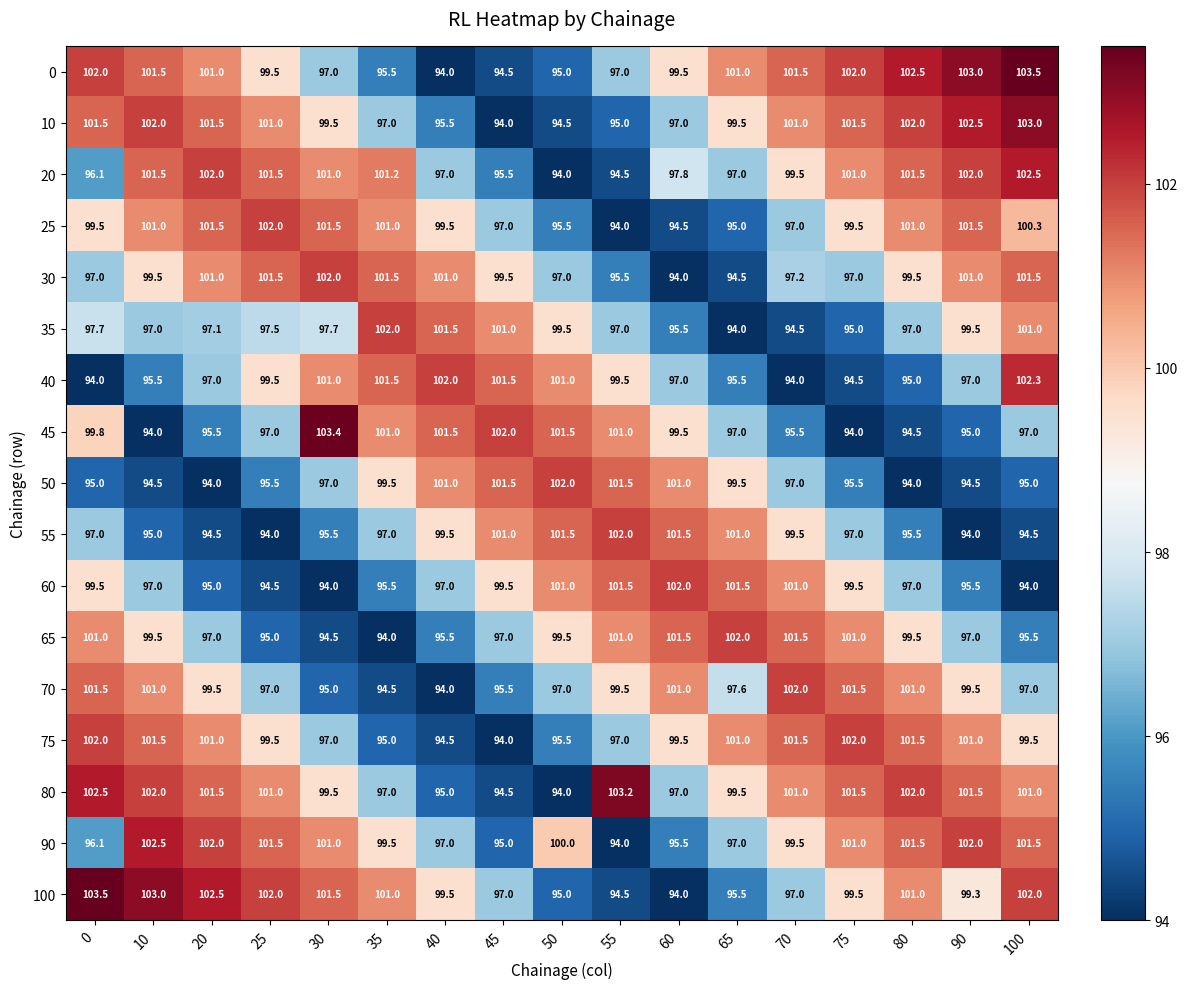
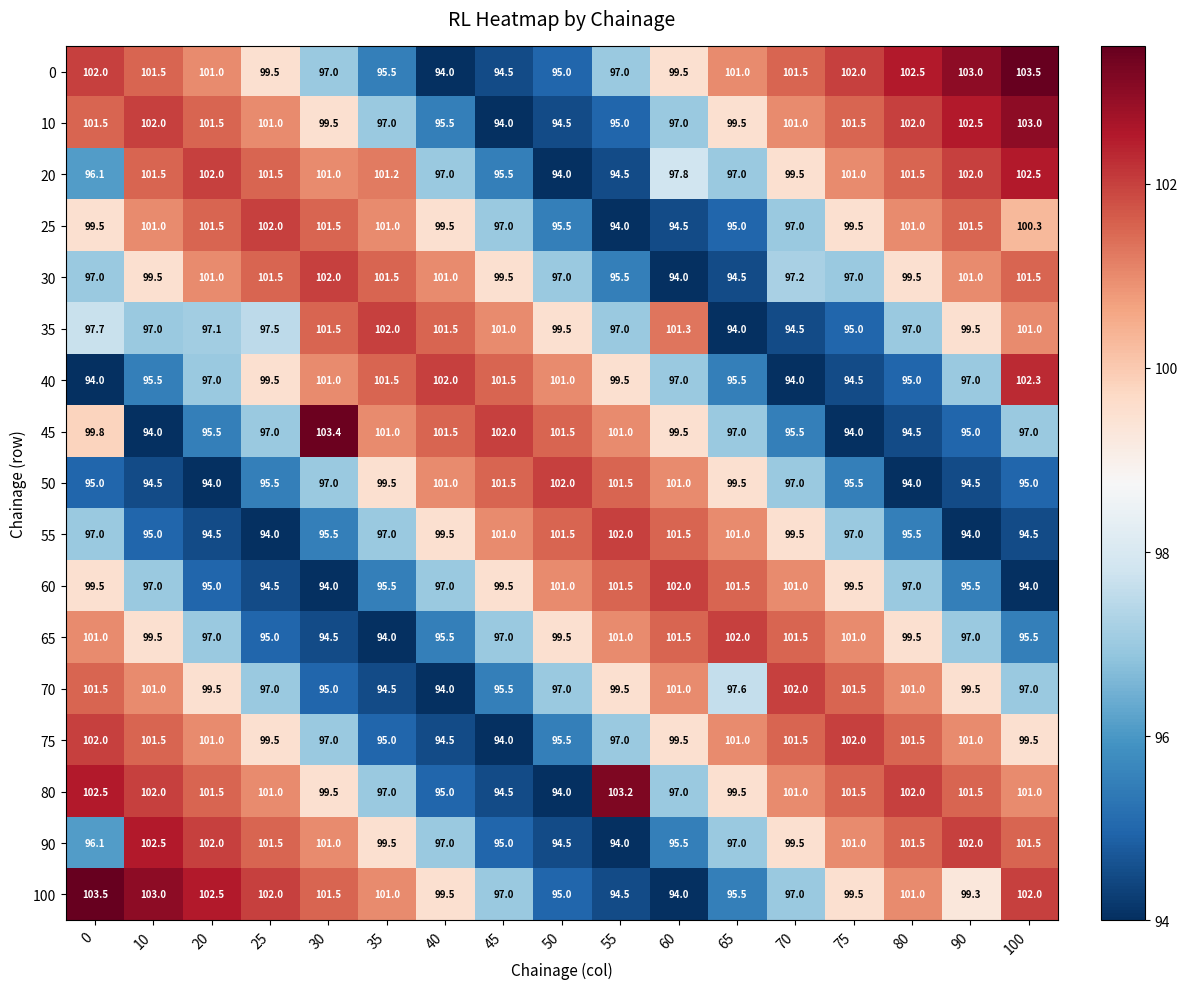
35, 30: 97.7 -> 101.5
35, 60: 95.5 -> 101.3
90, 50: 100.0 -> 94.5
